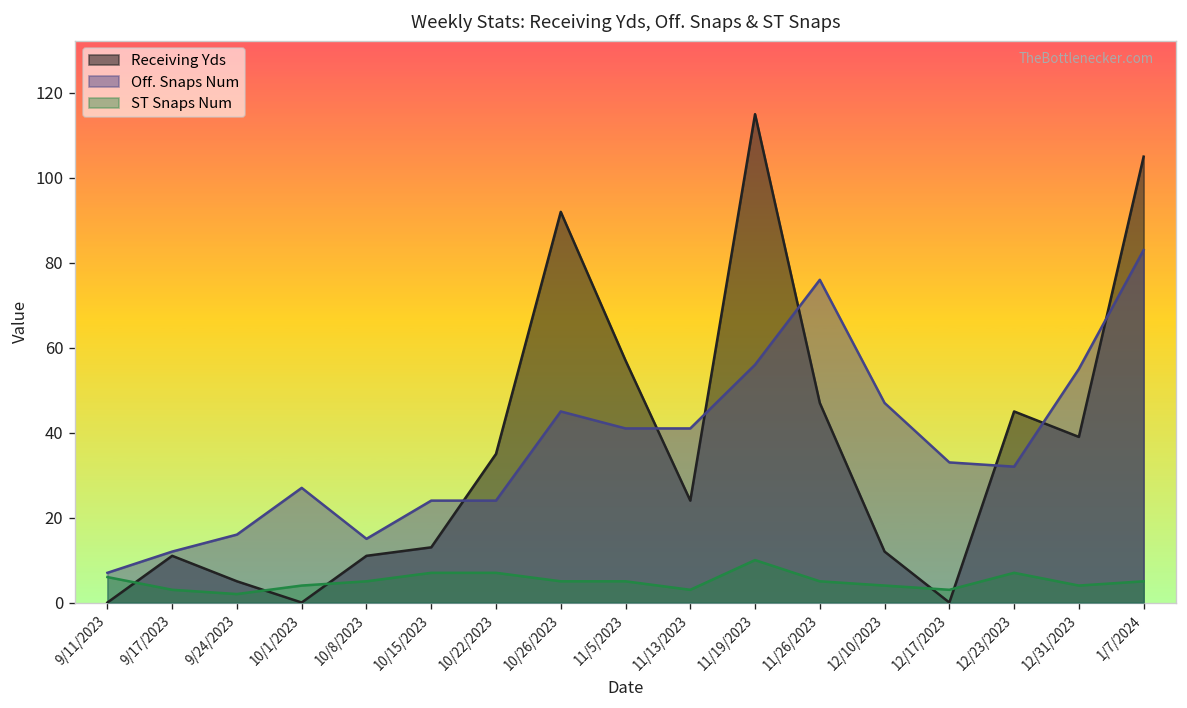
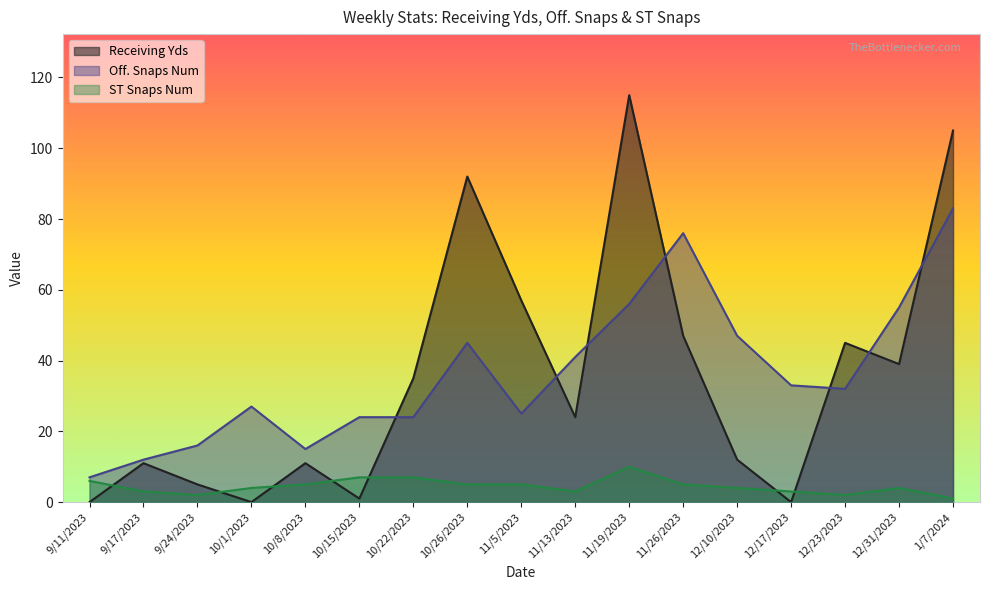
Receiving Yds, 10/15/2023: 13 -> 1
Off. Snaps Num, 11/5/2023: 41 -> 25
ST Snaps Num, 12/23/2023: 7 -> 2
ST Snaps Num, 1/7/2024: 5 -> 1
